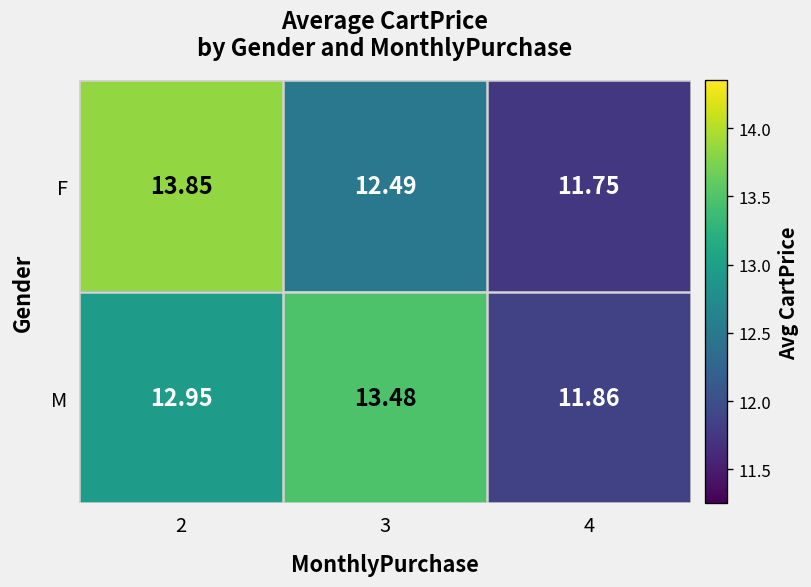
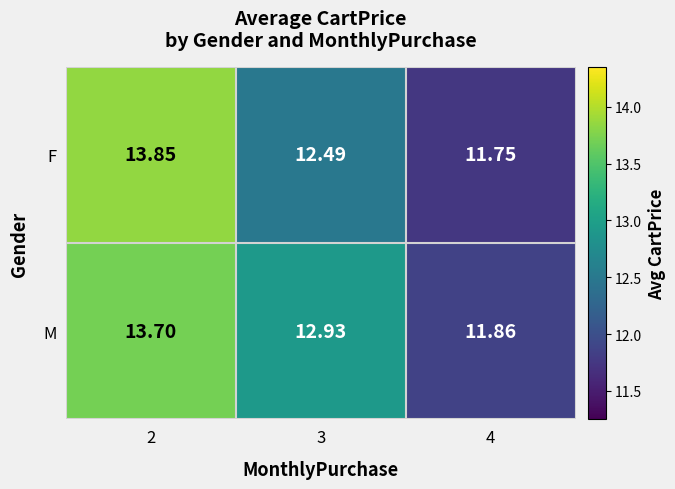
M, 2: 12.95 -> 13.70
M, 3: 13.48 -> 12.93
